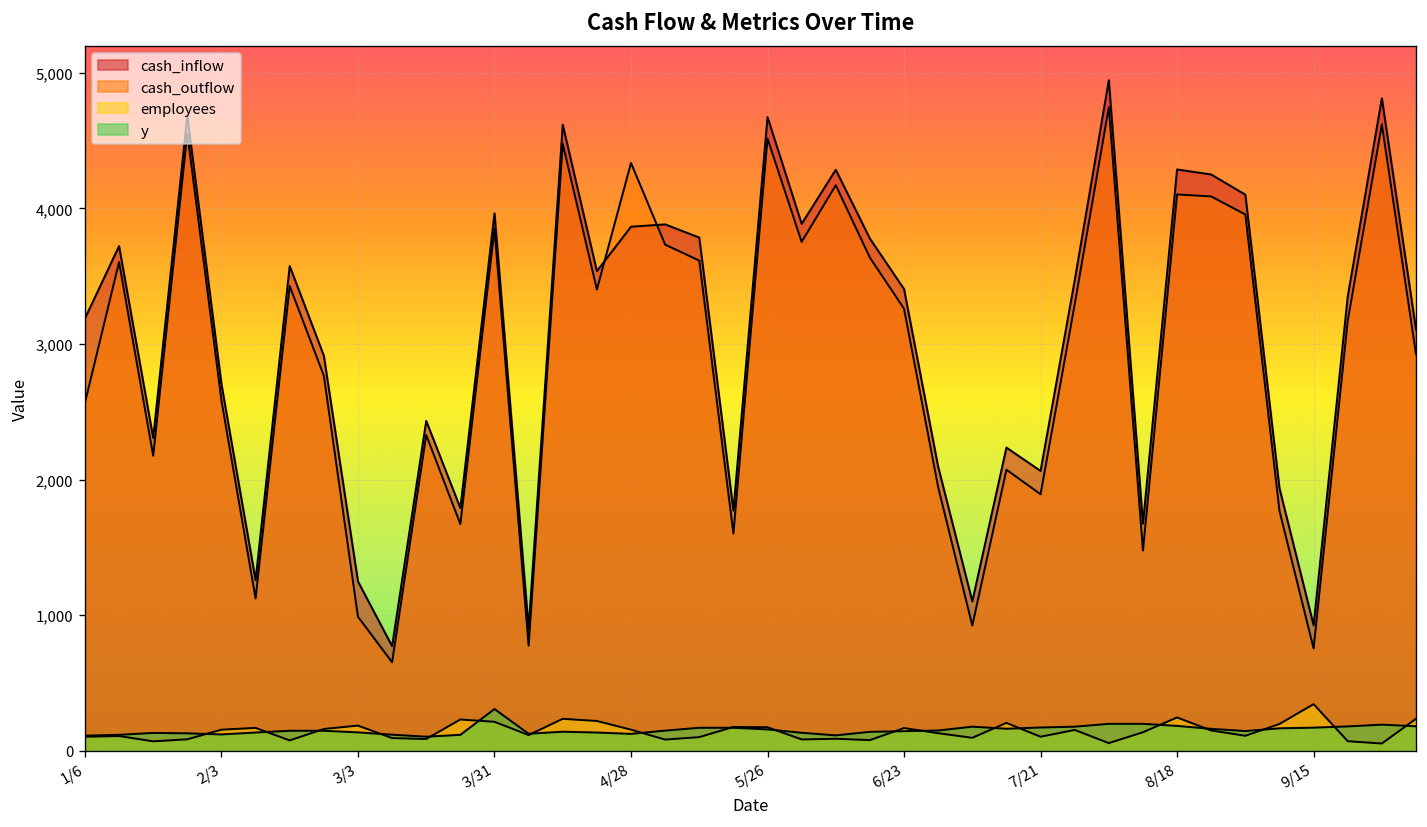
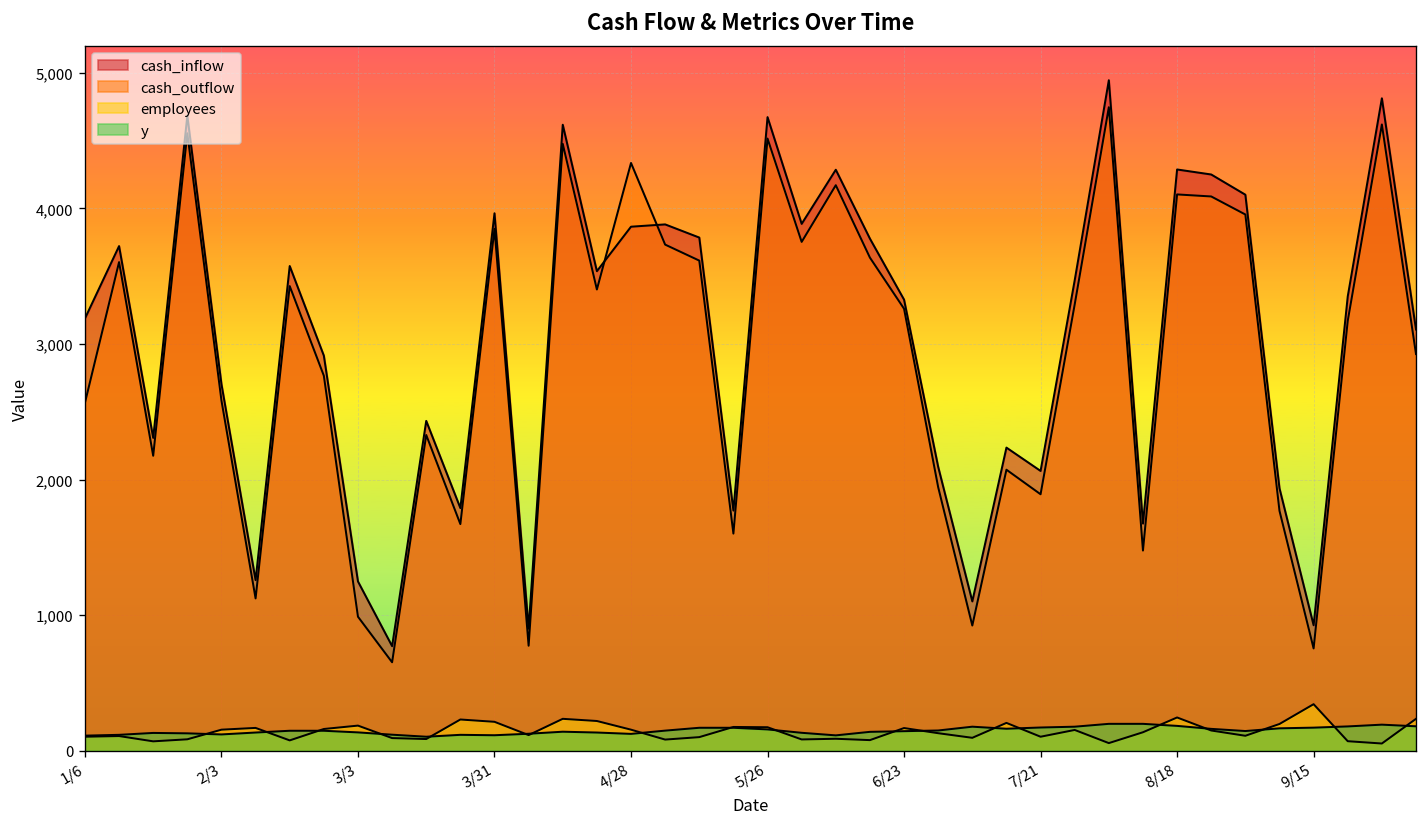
y, 3/31: 310 -> 120
cash_inflow, 6/23: 3,410 -> 3,330
